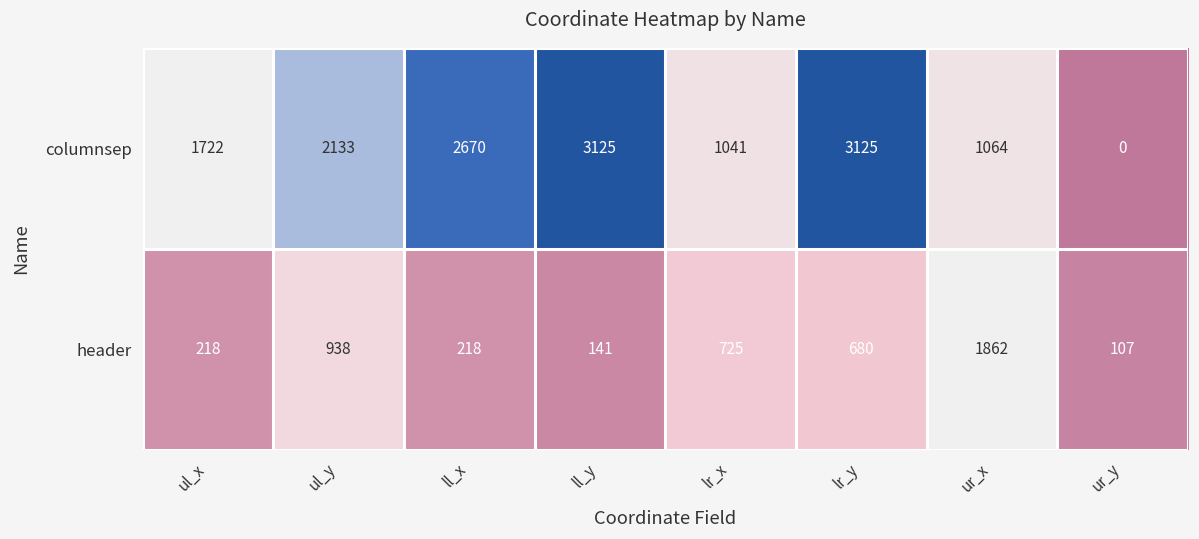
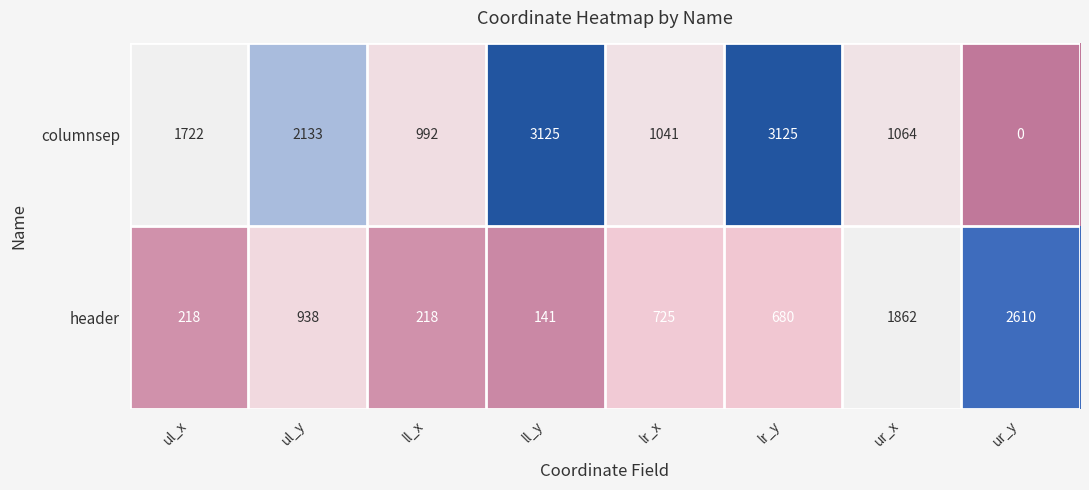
columnsep, ll_x: 2670 -> 992
header, ur_y: 107 -> 2610
